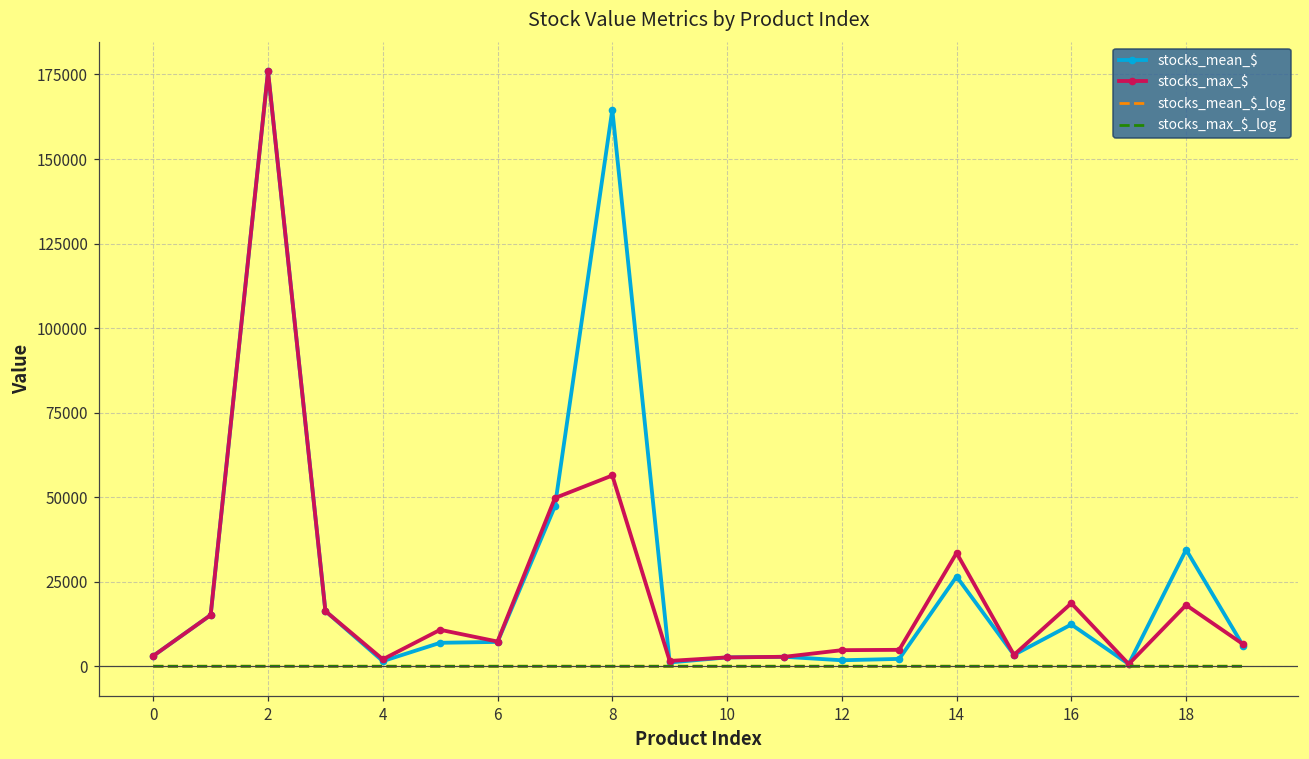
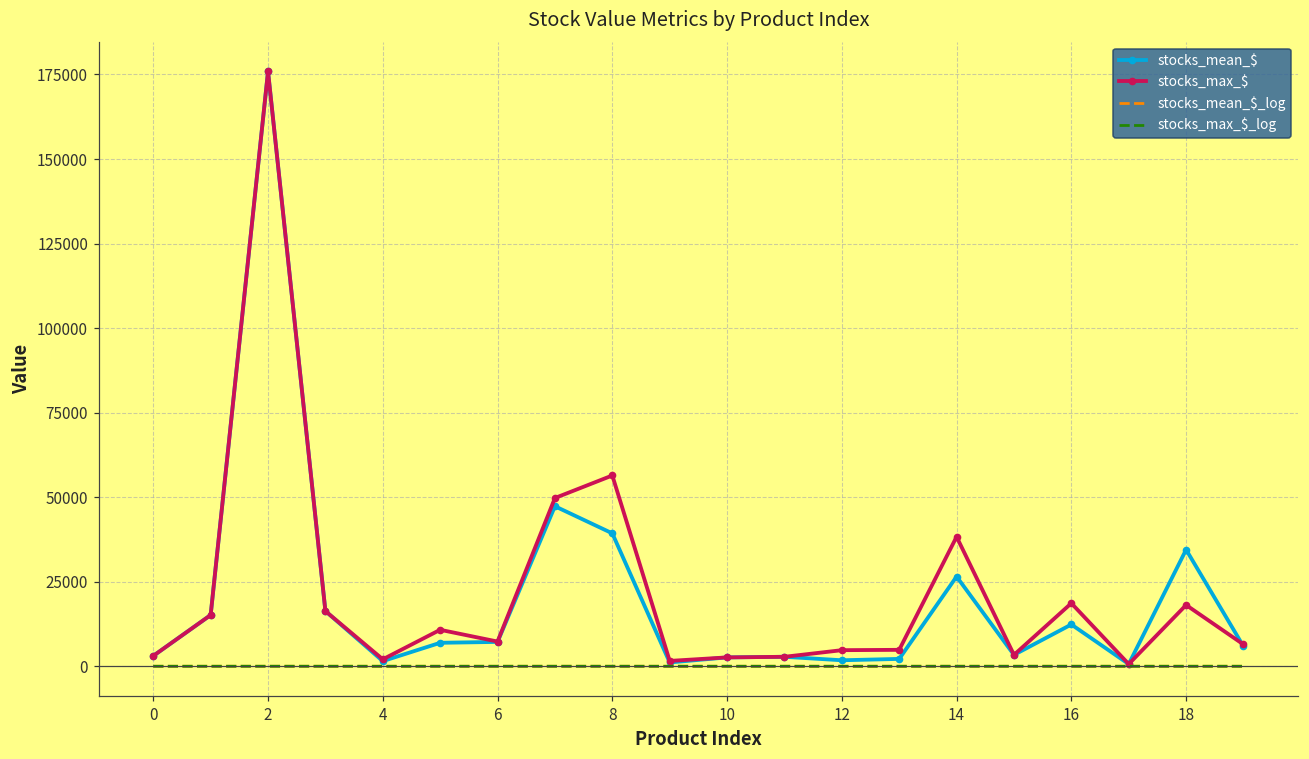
stocks_mean_$, 8: 165000 -> 39000
stocks_max_$, 14: 34000 -> 38000
